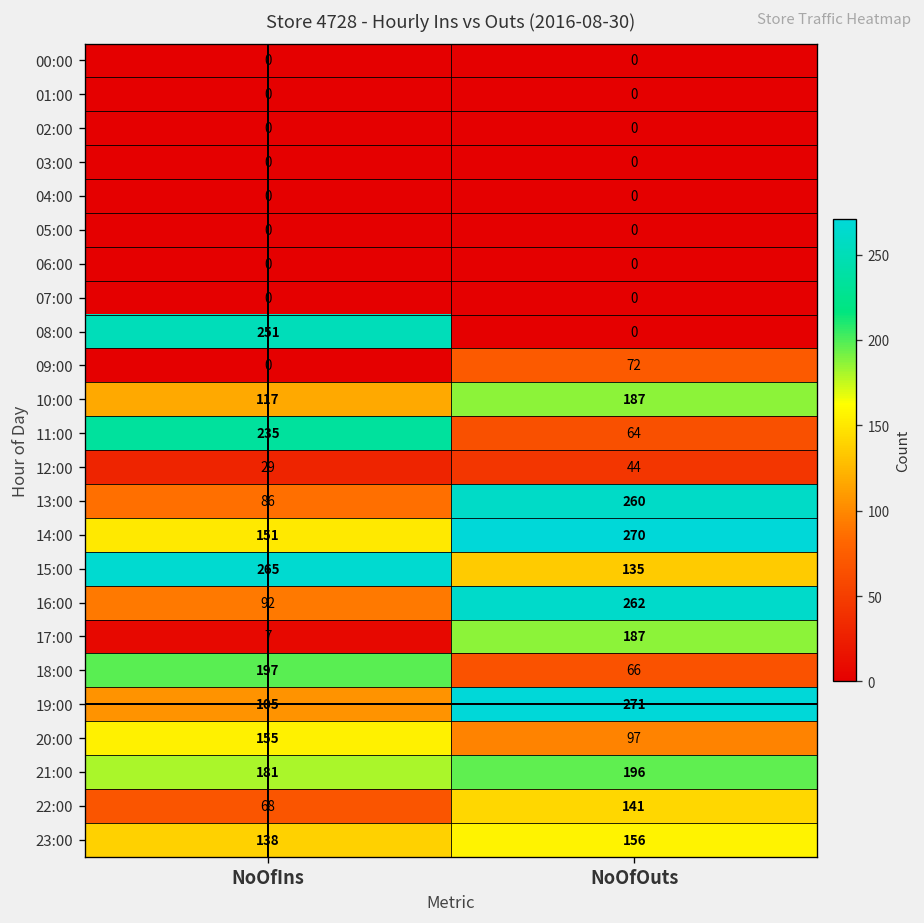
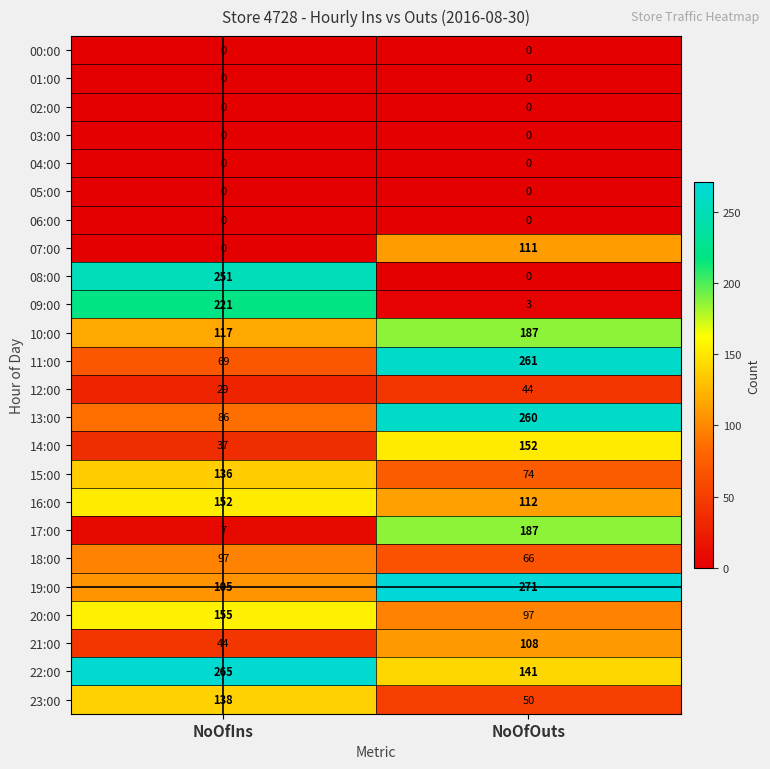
07:00, NoOfOuts: 0 -> 111
09:00, NoOfIns: 0 -> 221
09:00, NoOfOuts: 72 -> 3
11:00, NoOfIns: 235 -> 69
11:00, NoOfOuts: 64 -> 261
14:00, NoOfIns: 151 -> 37
14:00, NoOfOuts: 270 -> 152
15:00, NoOfIns: 265 -> 136
15:00, NoOfOuts: 135 -> 74
16:00, NoOfIns: 92 -> 152
16:00, NoOfOuts: 262 -> 112
18:00, NoOfIns: 197 -> 97
21:00, NoOfIns: 181 -> 44
21:00, NoOfOuts: 196 -> 108
22:00, NoOfIns: 68 -> 265
23:00, NoOfOuts: 156 -> 50
